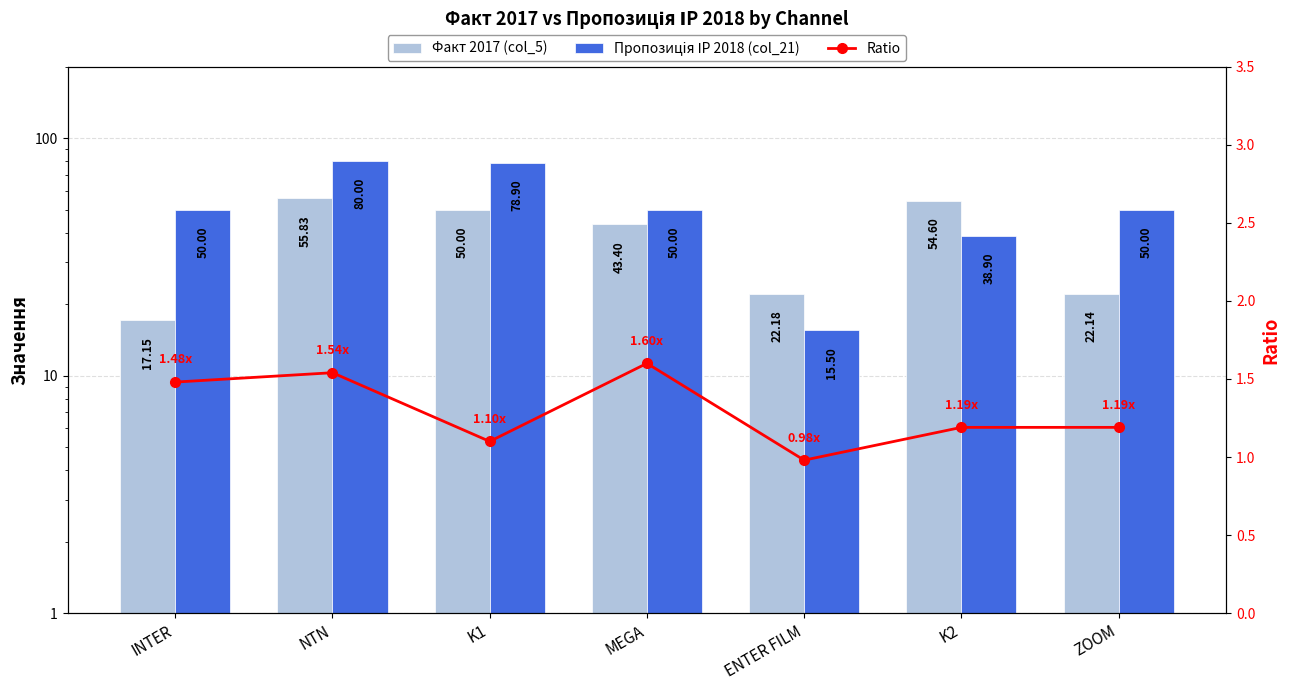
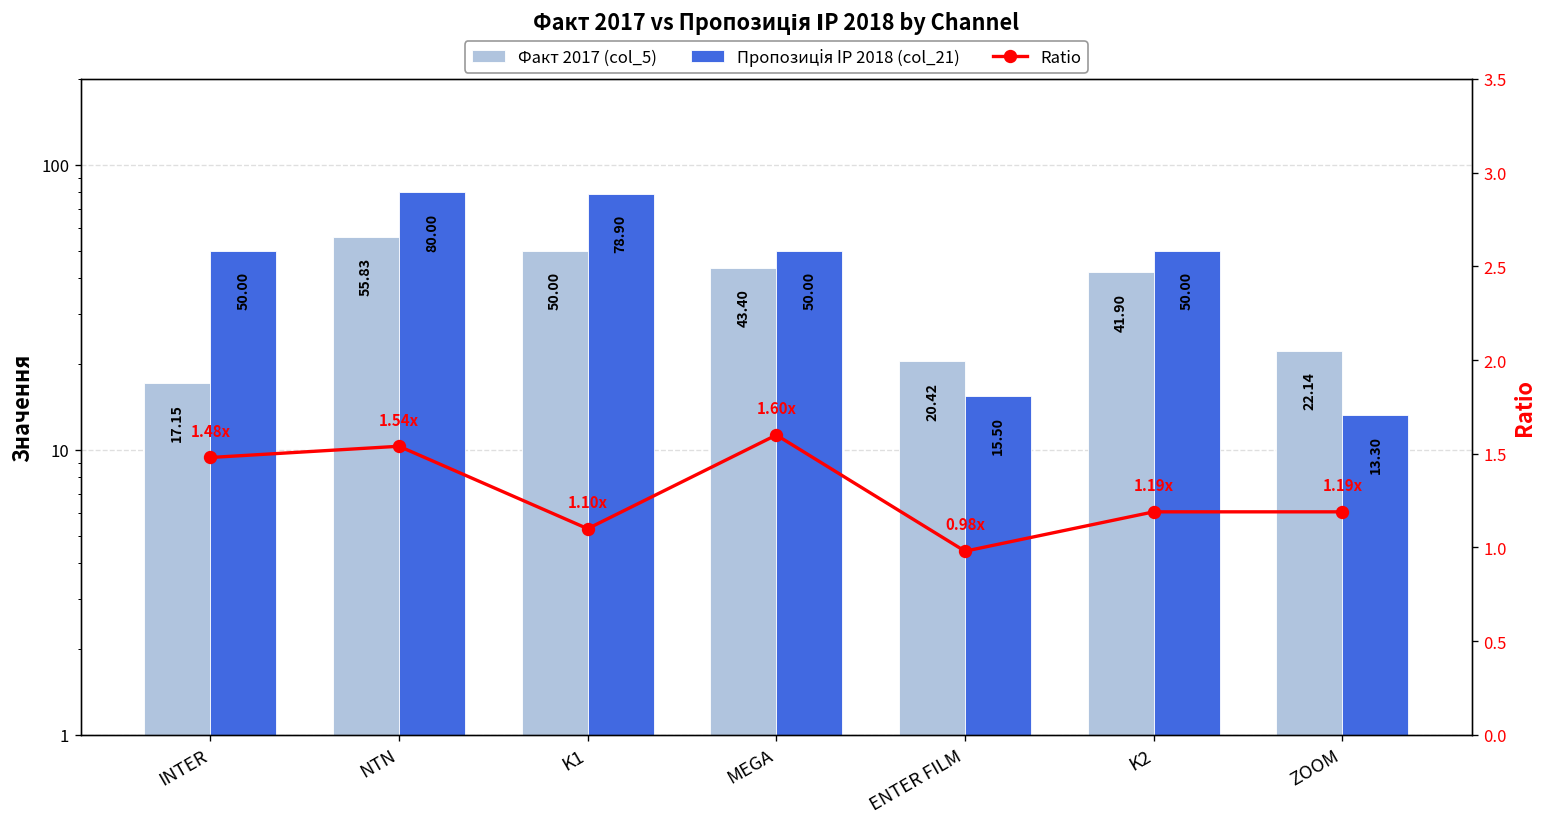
Факт 2017 (col_5), ENTER FILM: 22.18 -> 20.42
Факт 2017 (col_5), K2: 54.60 -> 41.90
Пропозиція ІР 2018 (col_21), K2: 38.90 -> 50.00
Пропозиція ІР 2018 (col_21), ZOOM: 50.00 -> 13.30
